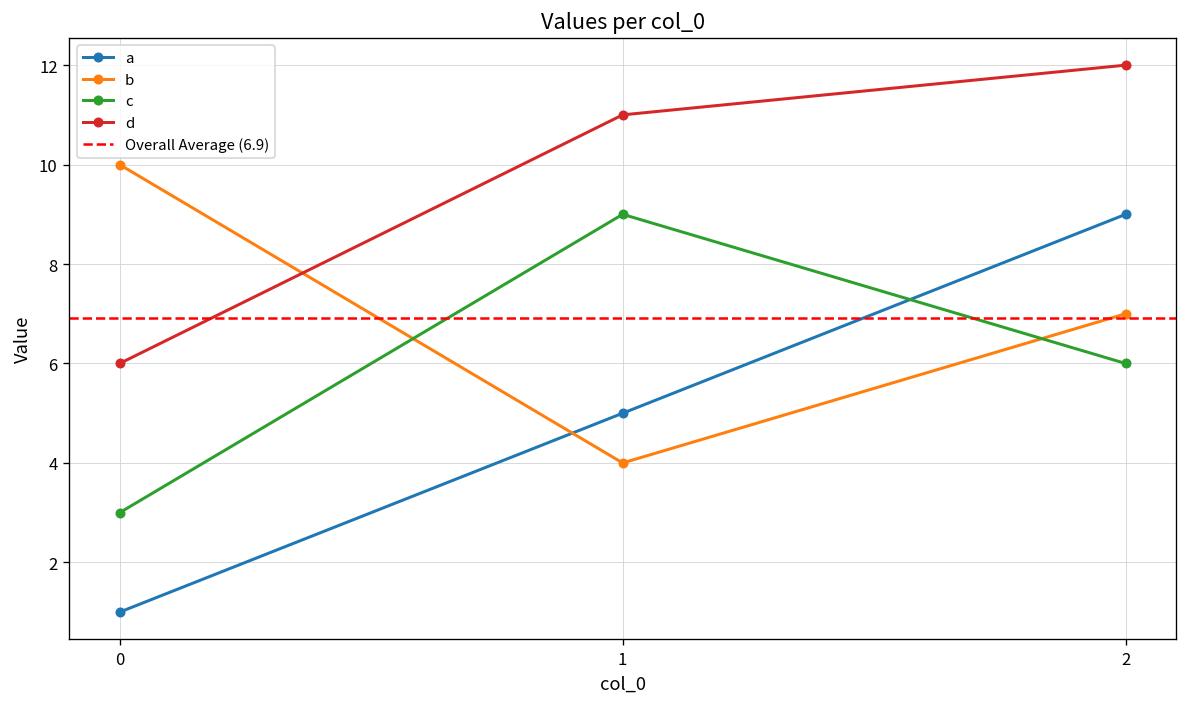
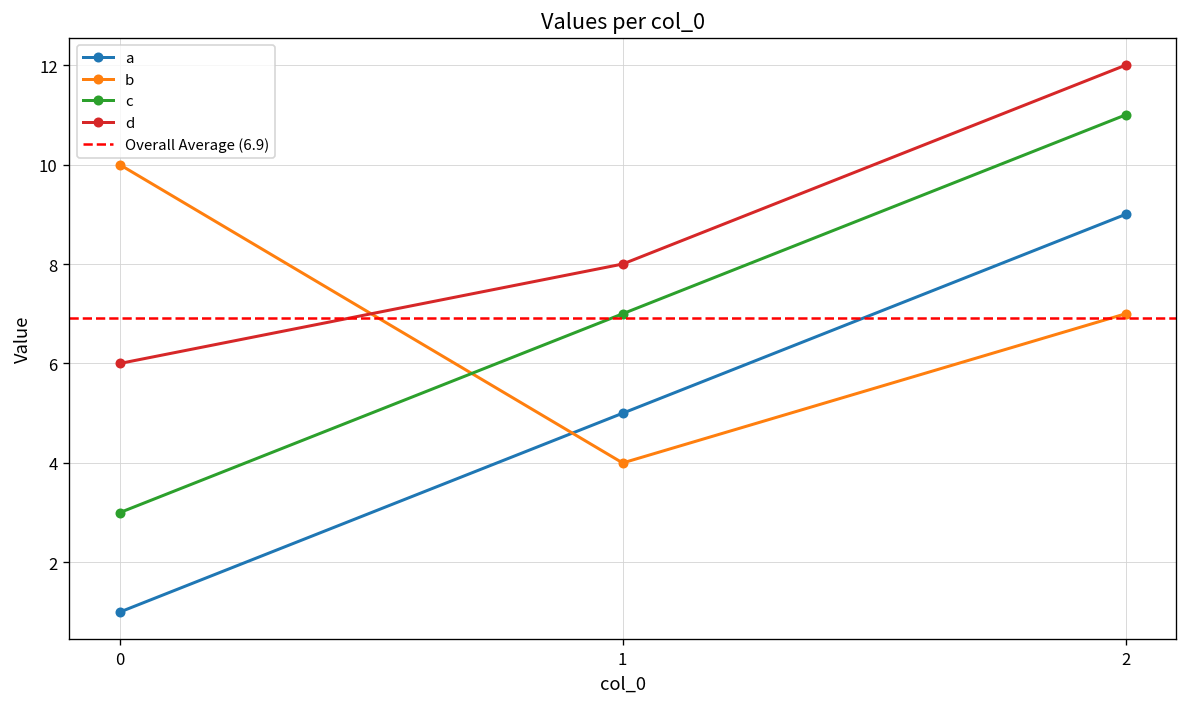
c, 1: 9 -> 7
d, 1: 11 -> 8
c, 2: 6 -> 11
